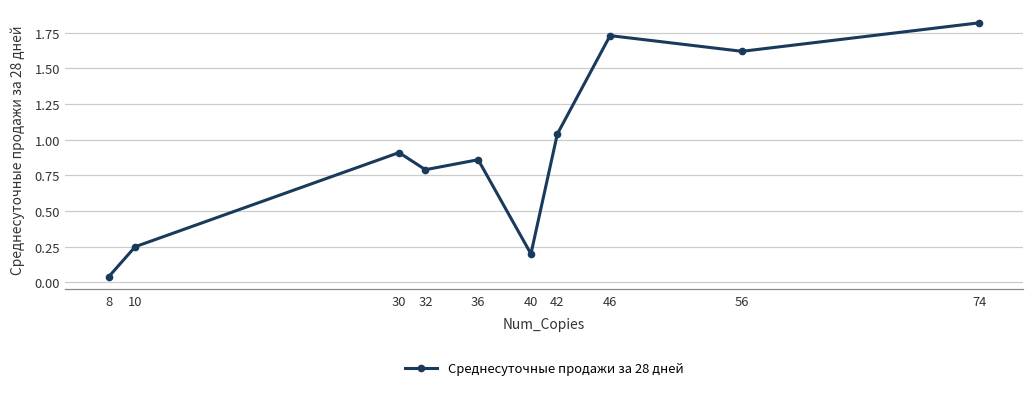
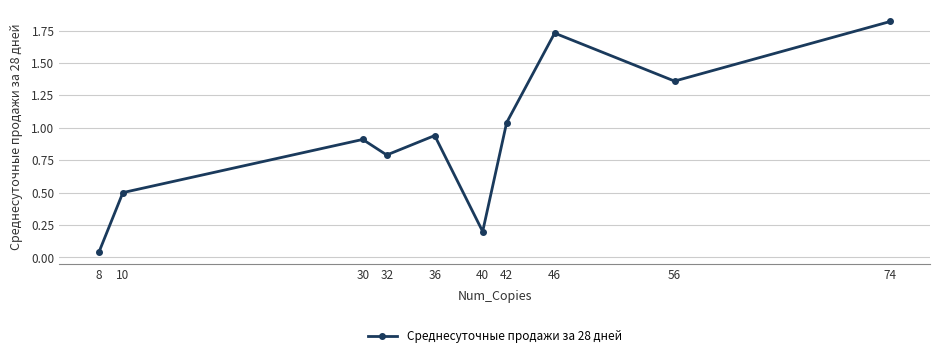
10: 0.25 -> 0.50
36: 0.86 -> 0.94
56: 1.62 -> 1.36
